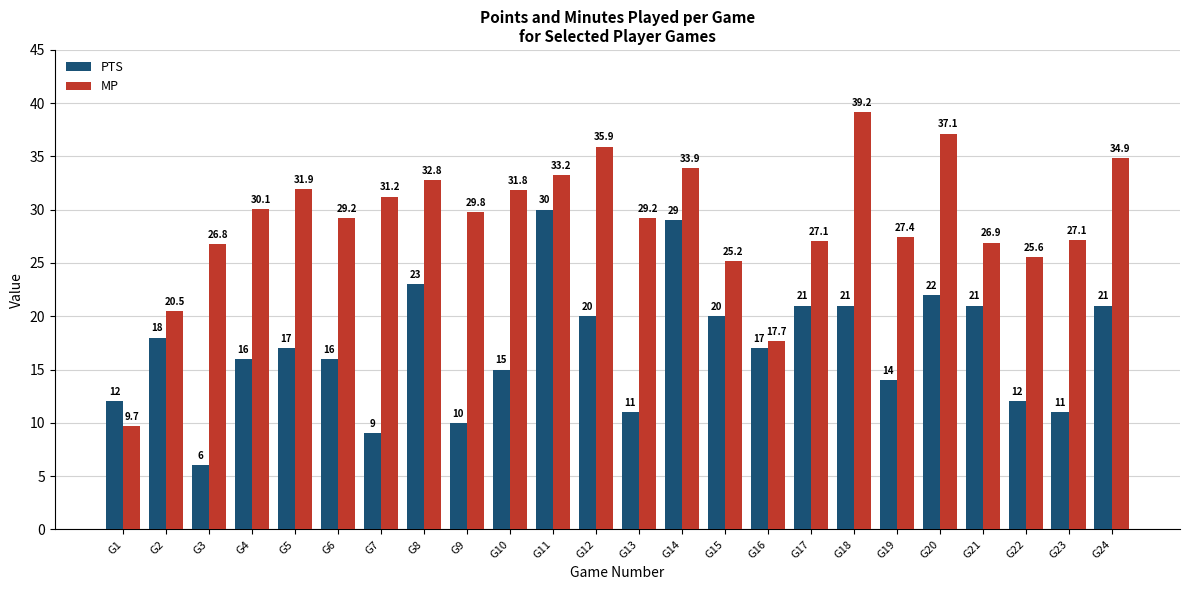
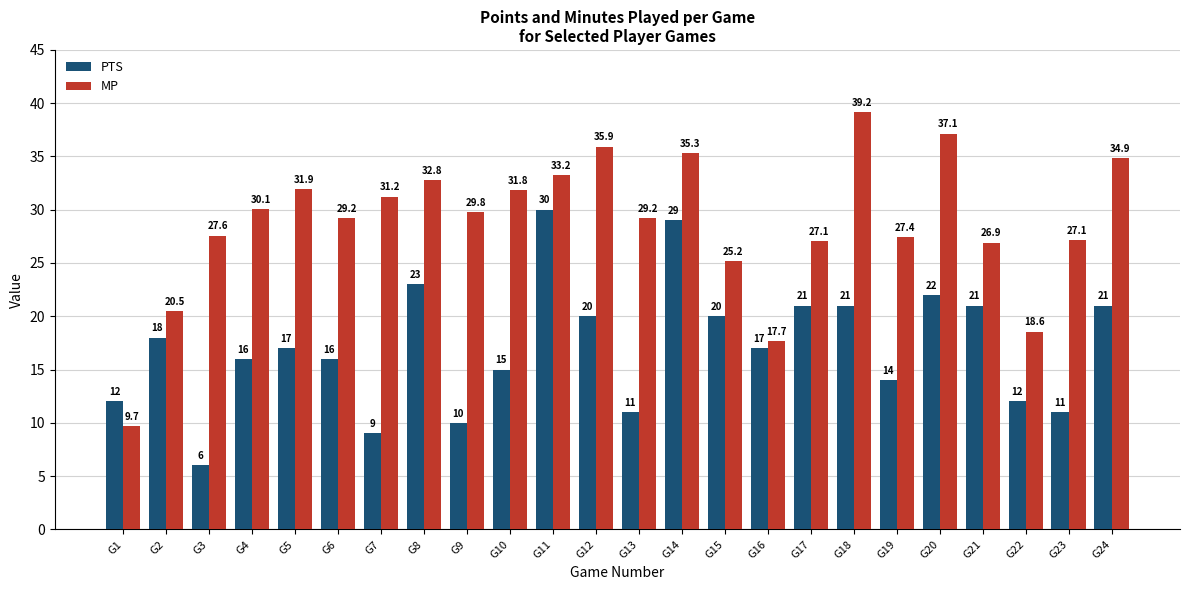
MP, G3: 26.8 -> 27.6
MP, G14: 33.9 -> 35.3
MP, G22: 25.6 -> 18.6
